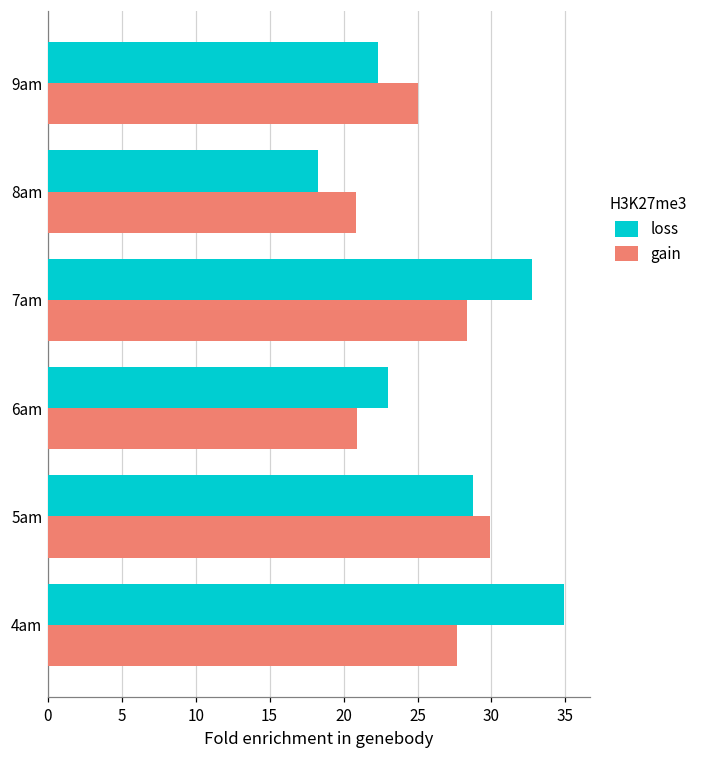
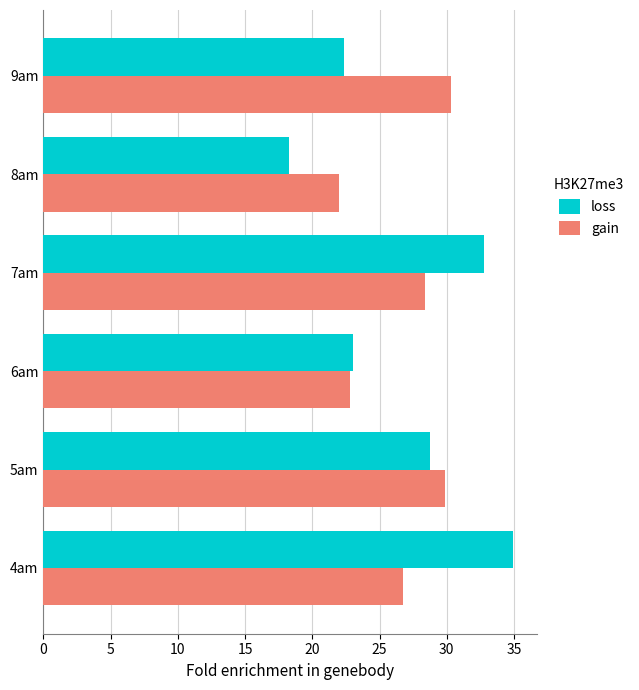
gain, 9am: 25.0 -> 30.3
gain, 8am: 20.8 -> 22.0
gain, 6am: 20.9 -> 22.8
gain, 4am: 27.6 -> 26.7
